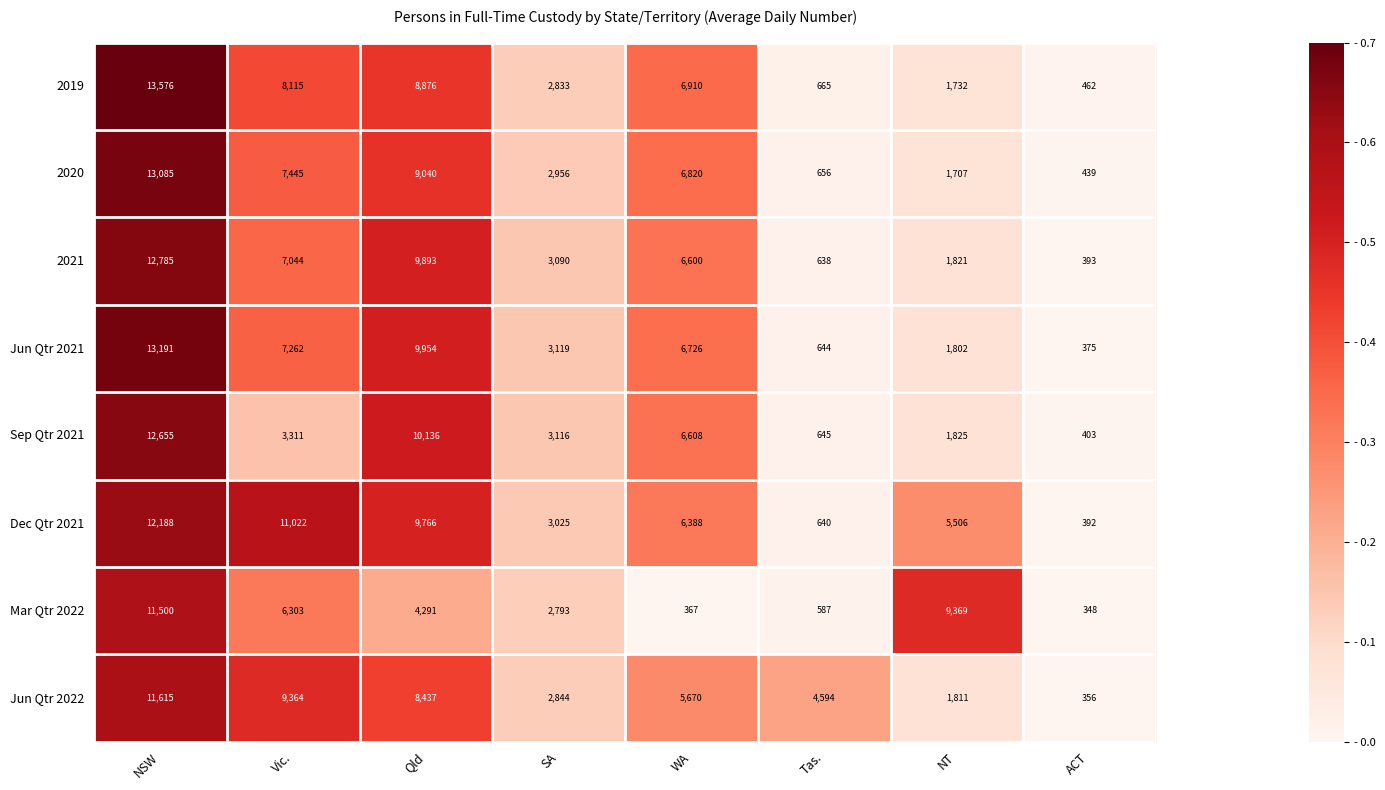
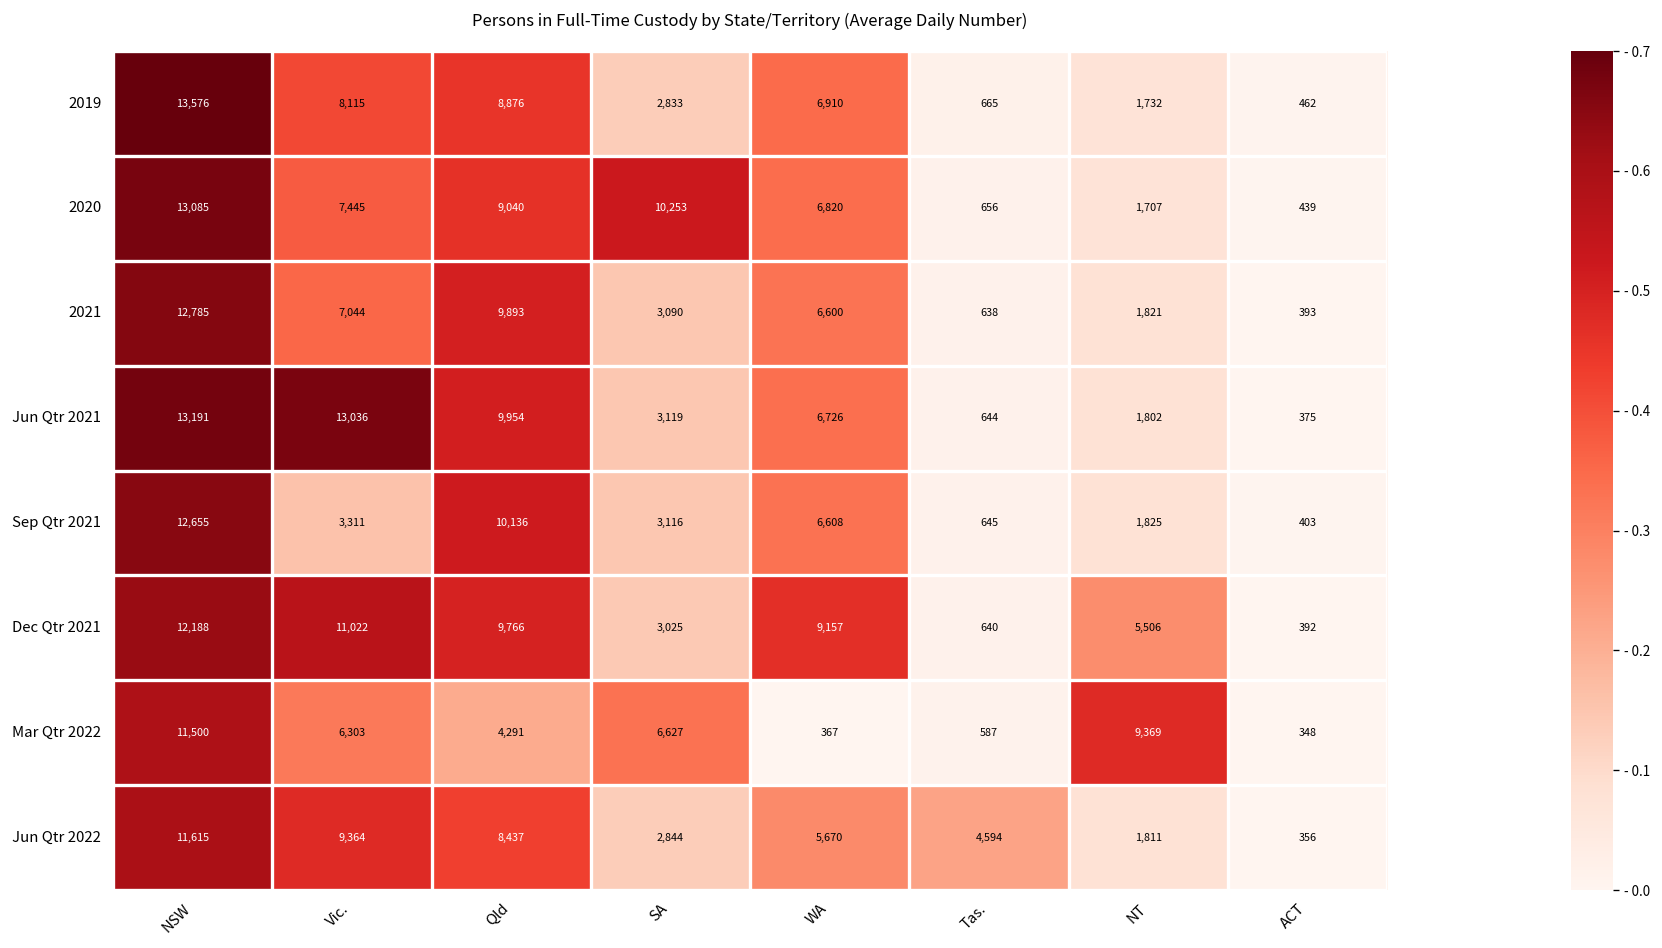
2020, SA: 2,956 -> 10,253
Jun Qtr 2021, Vic.: 7,262 -> 13,036
Dec Qtr 2021, WA: 6,388 -> 9,157
Mar Qtr 2022, SA: 2,793 -> 6,627
